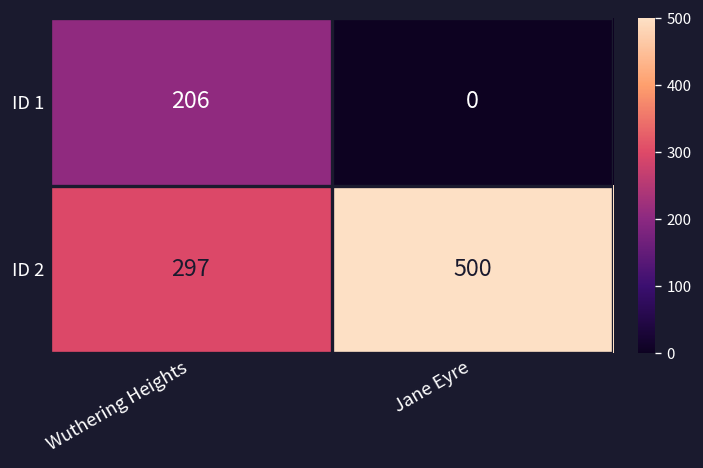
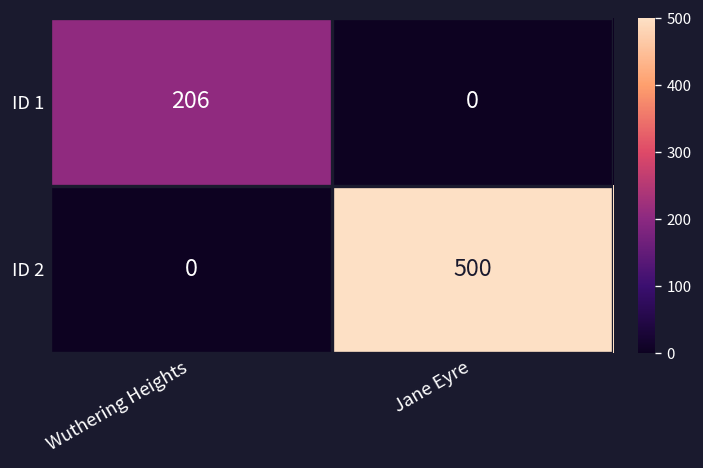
ID 2, Wuthering Heights: 297 -> 0
